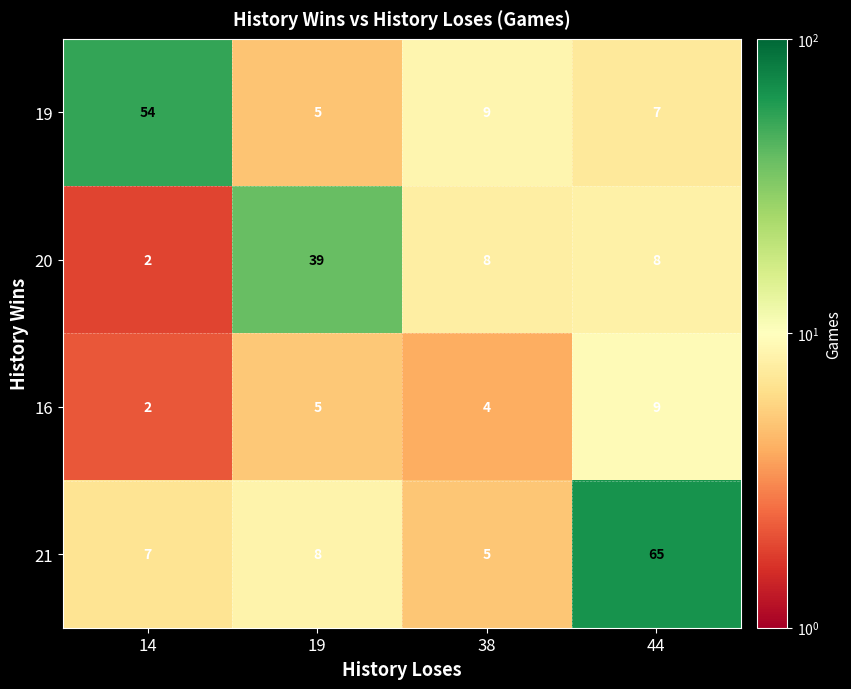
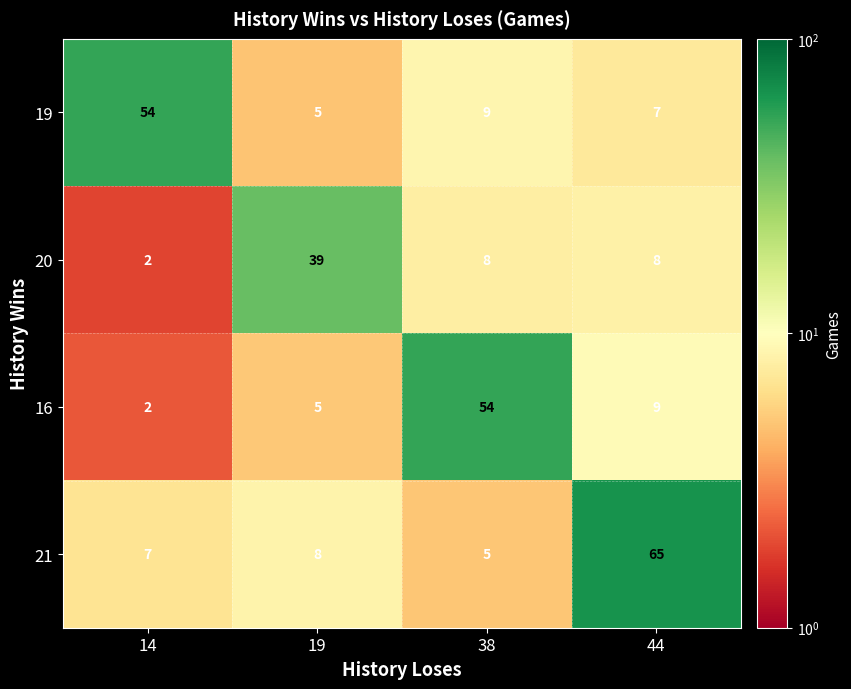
16, 38: 4 -> 54
